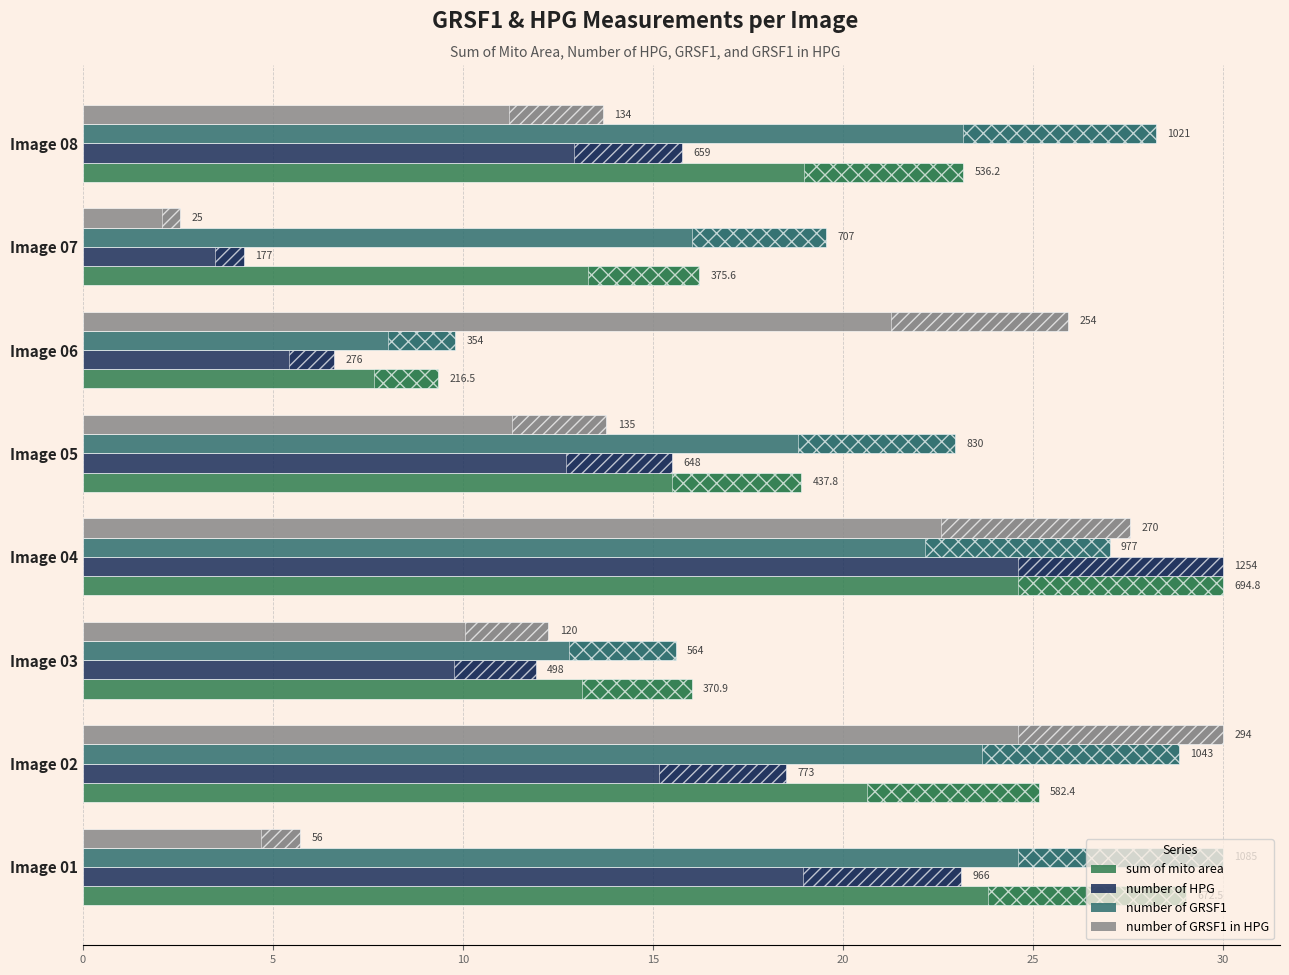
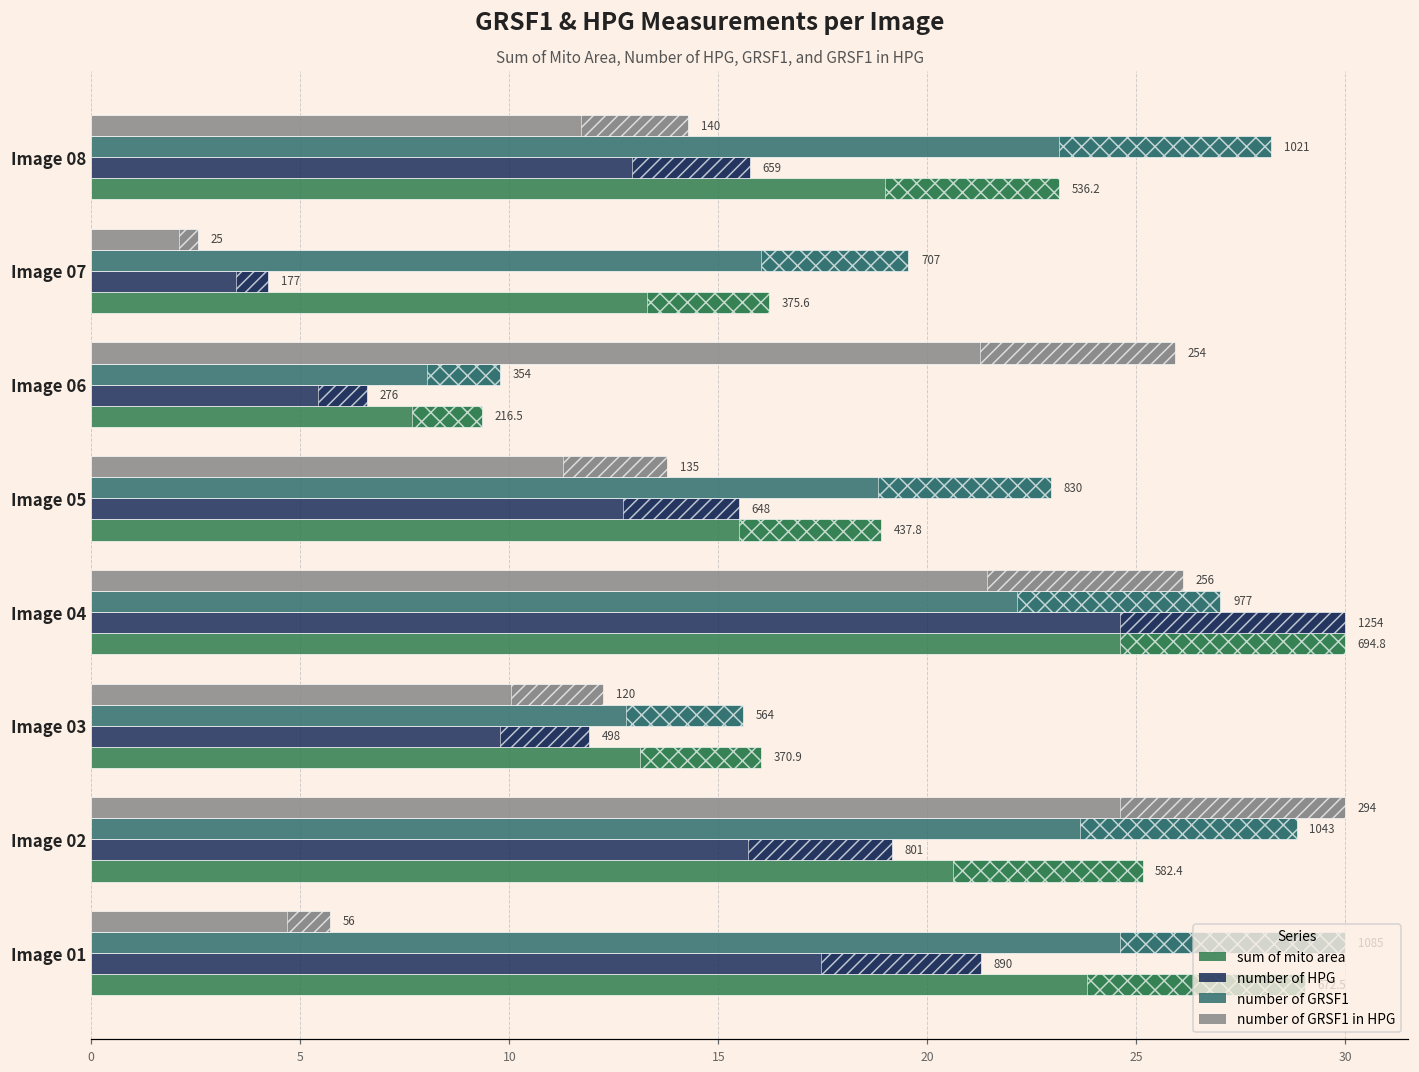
number of GRSF1 in HPG, Image 08: 134 -> 140
number of GRSF1 in HPG, Image 04: 270 -> 256
number of HPG, Image 02: 773 -> 801
number of HPG, Image 01: 966 -> 890
